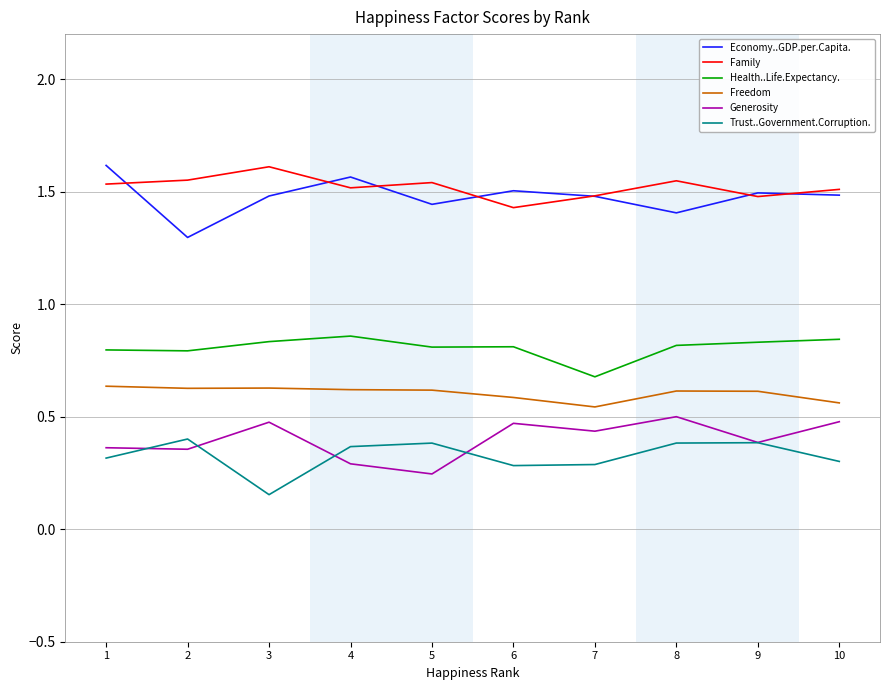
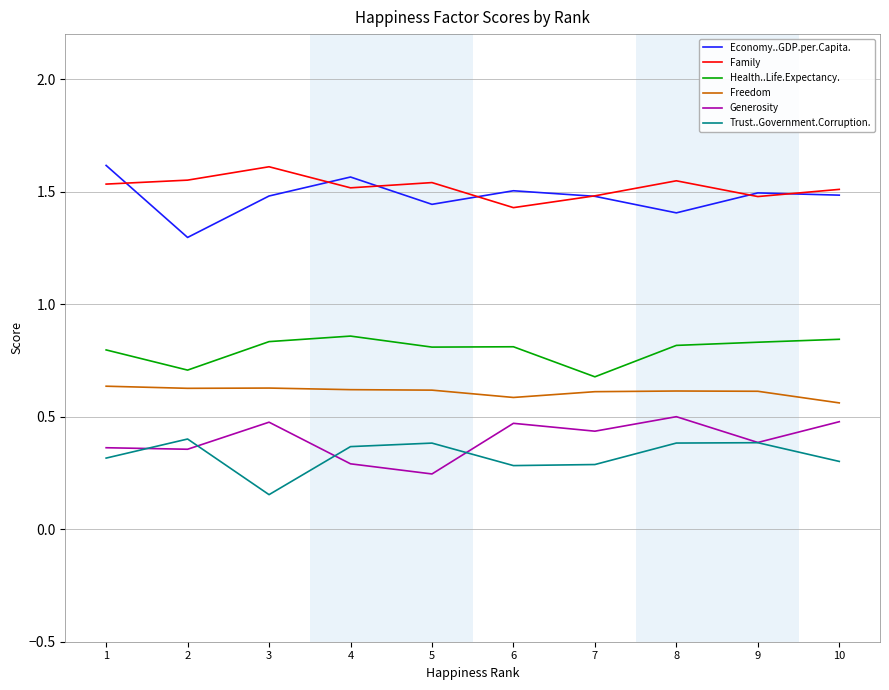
Health..Life.Expectancy., 2: 0.79 -> 0.71
Freedom, 7: 0.54 -> 0.61
